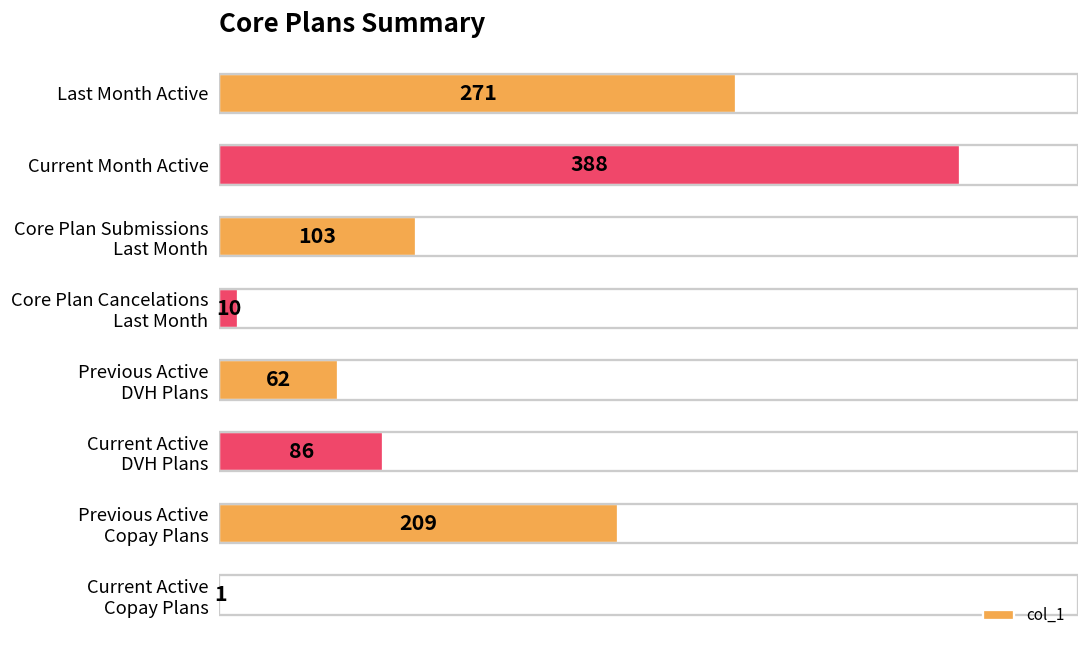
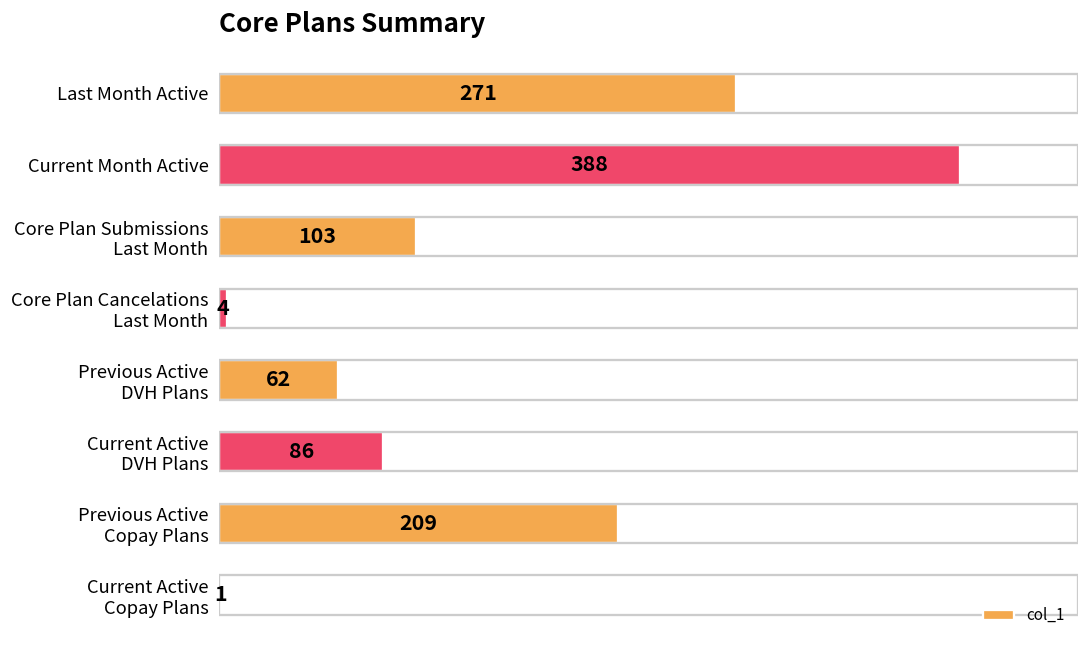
Core Plan Cancelations Last Month: 10 -> 4
